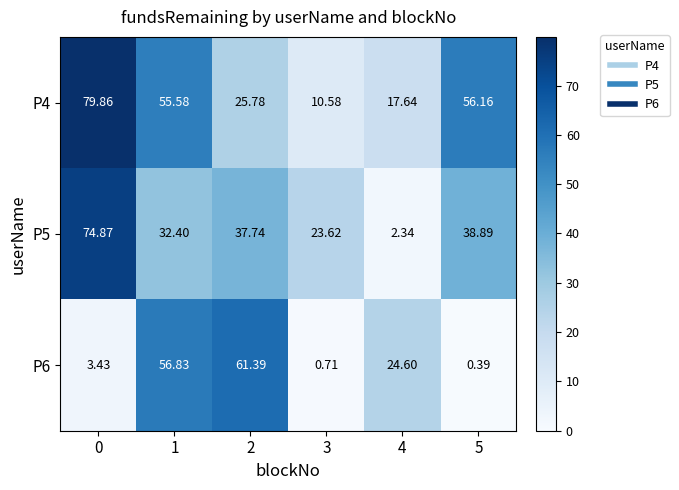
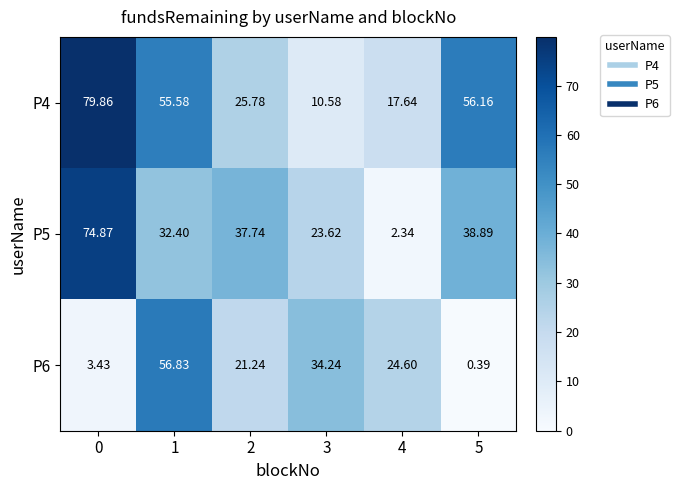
P6, 2: 61.39 -> 21.24
P6, 3: 0.71 -> 34.24
